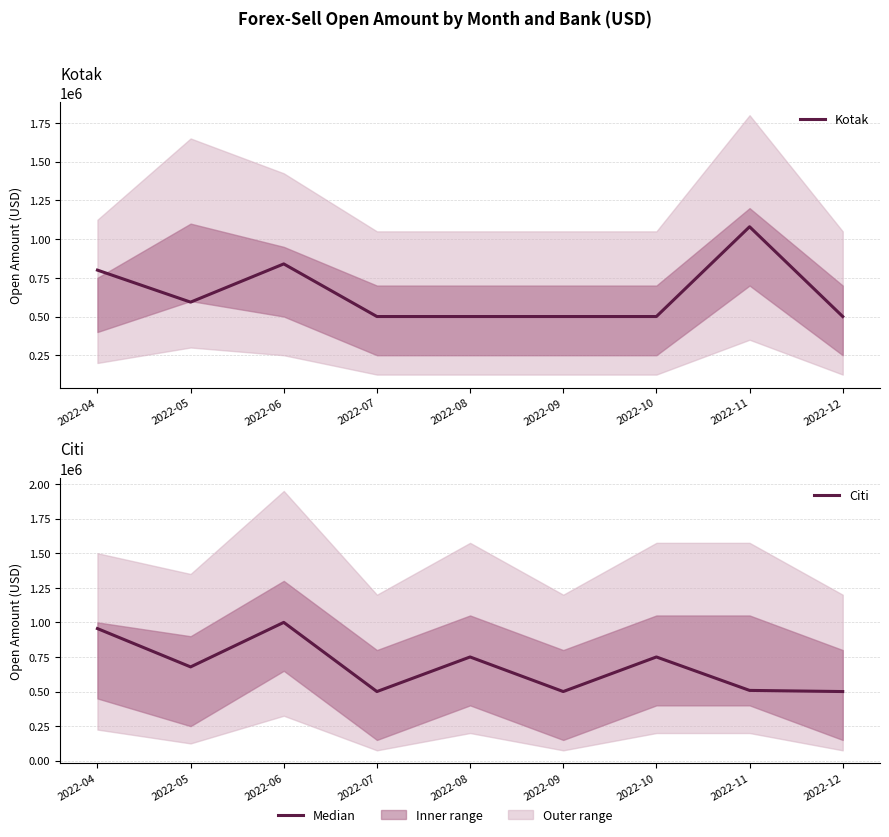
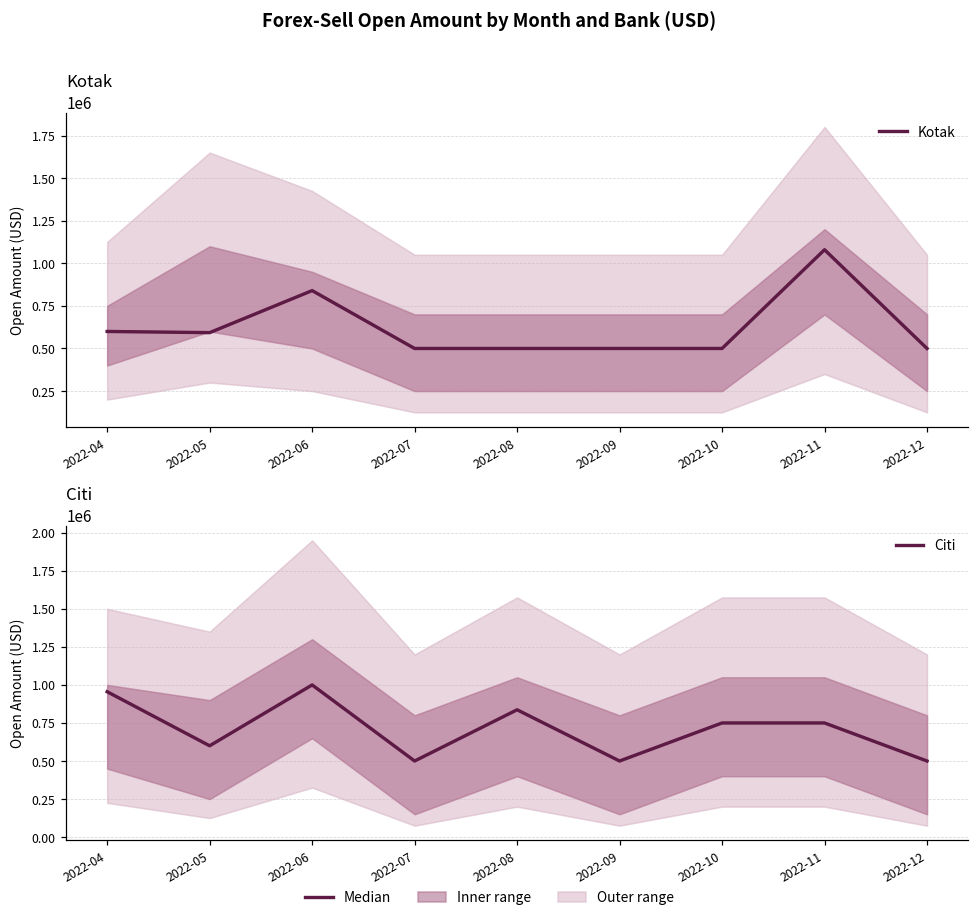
Kotak, Kotak, 2022-04: 800000 -> 600000
Citi, Citi, 2022-05: 680000 -> 600000
Citi, Citi, 2022-08: 750000 -> 840000
Citi, Citi, 2022-11: 510000 -> 750000
